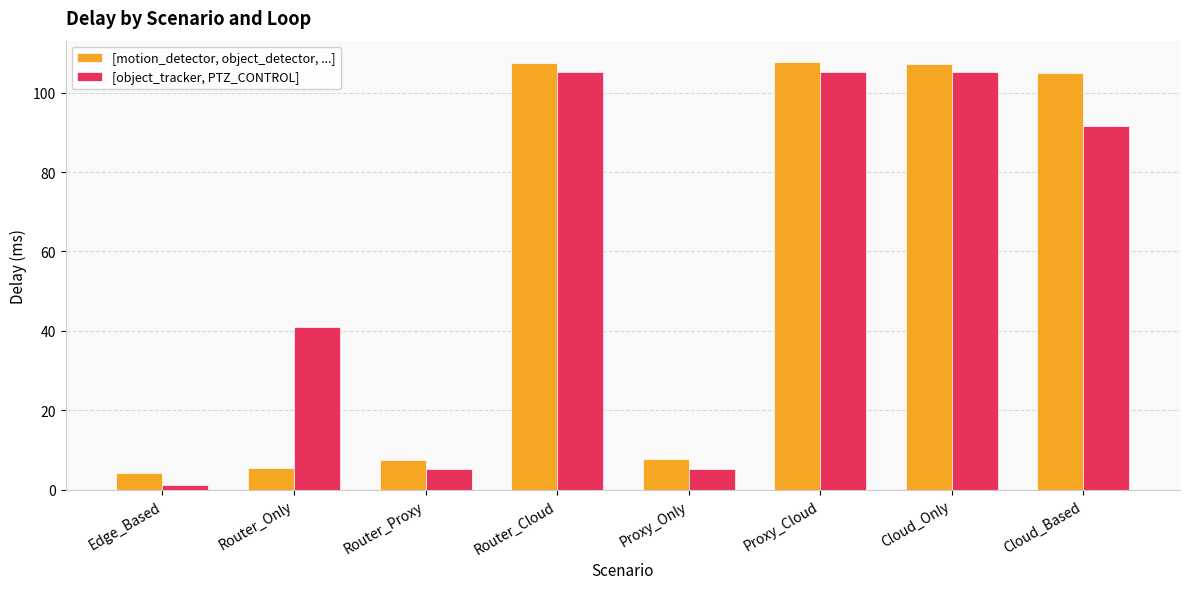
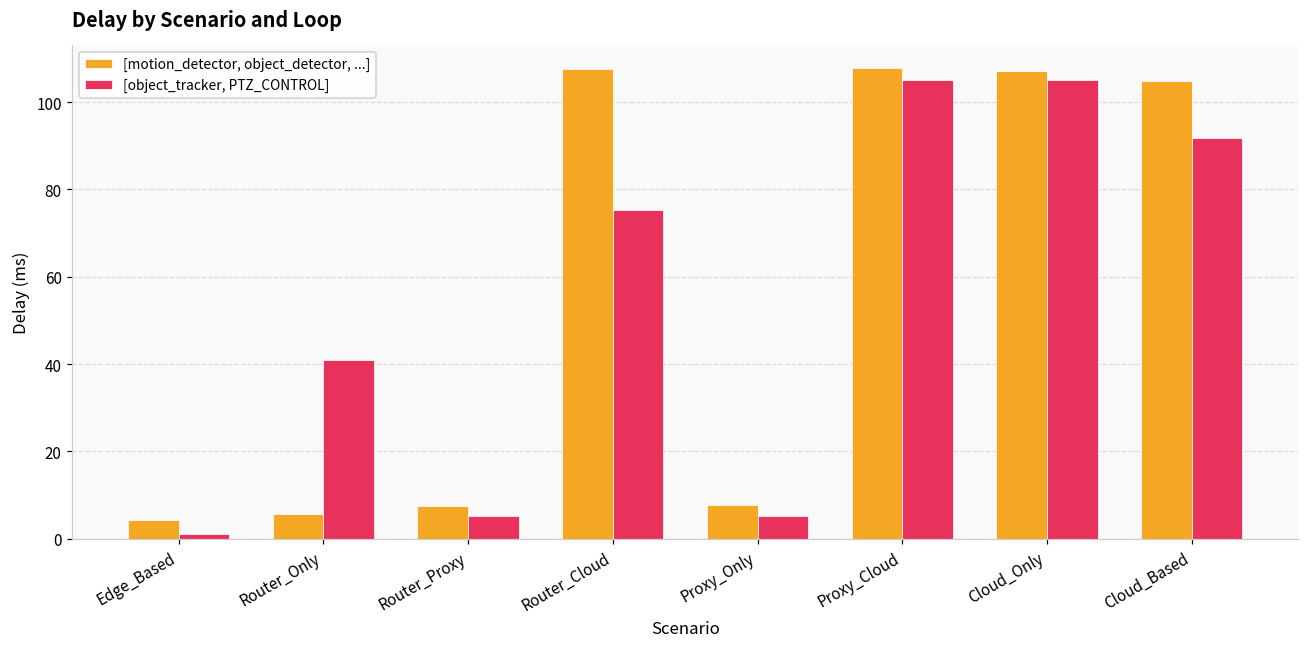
[object_tracker, PTZ_CONTROL], Router_Cloud: 105 -> 75
